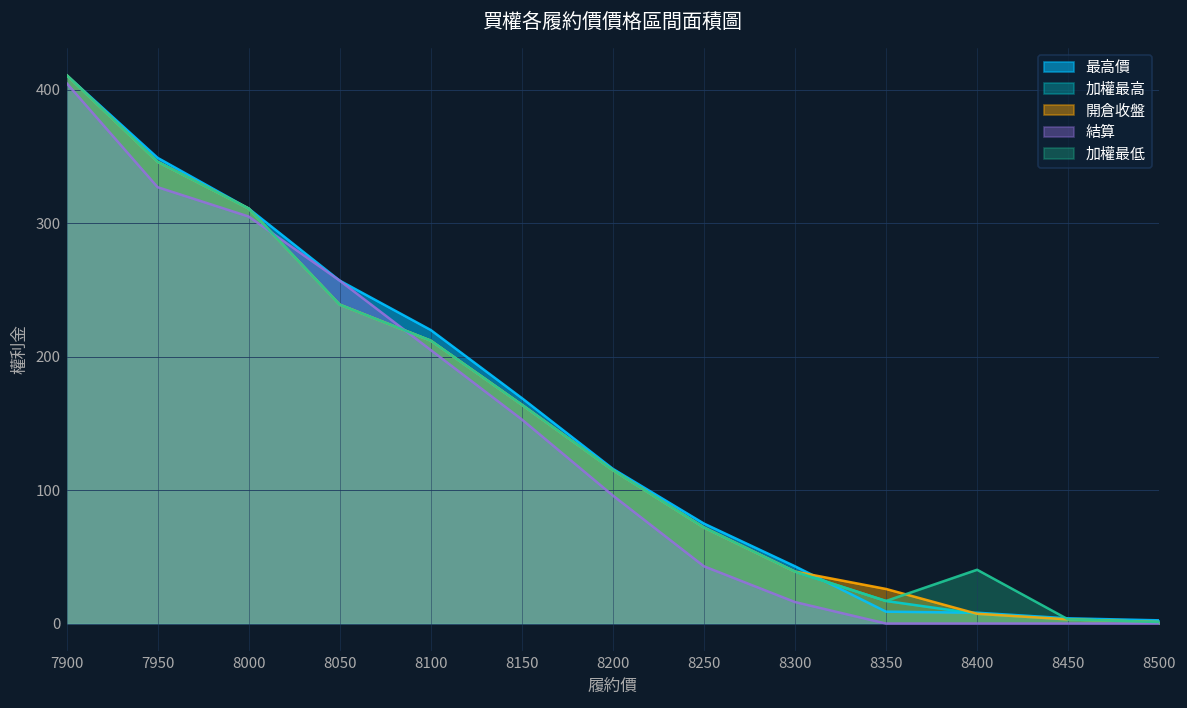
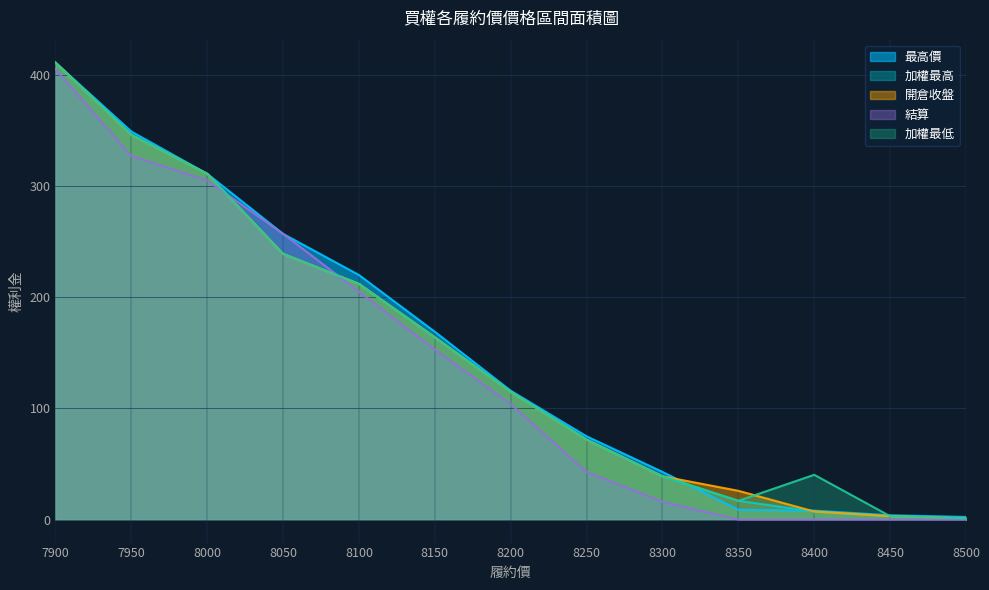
結算, 8200: 96 -> 104
